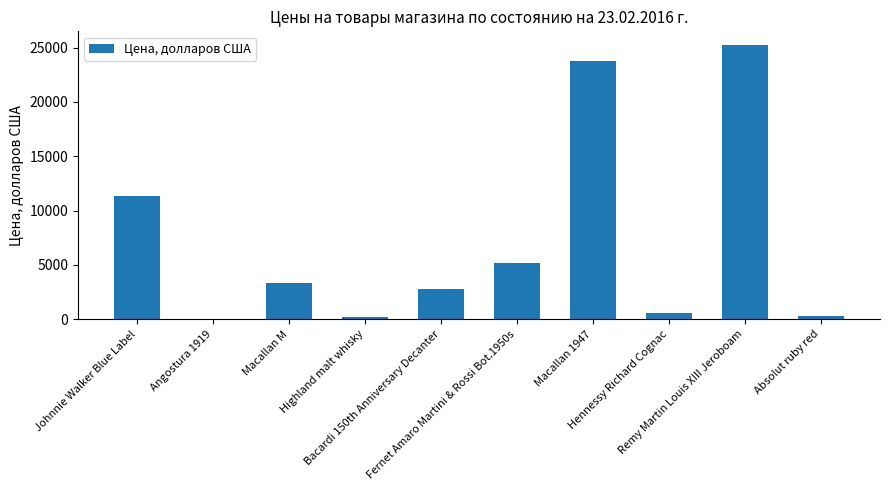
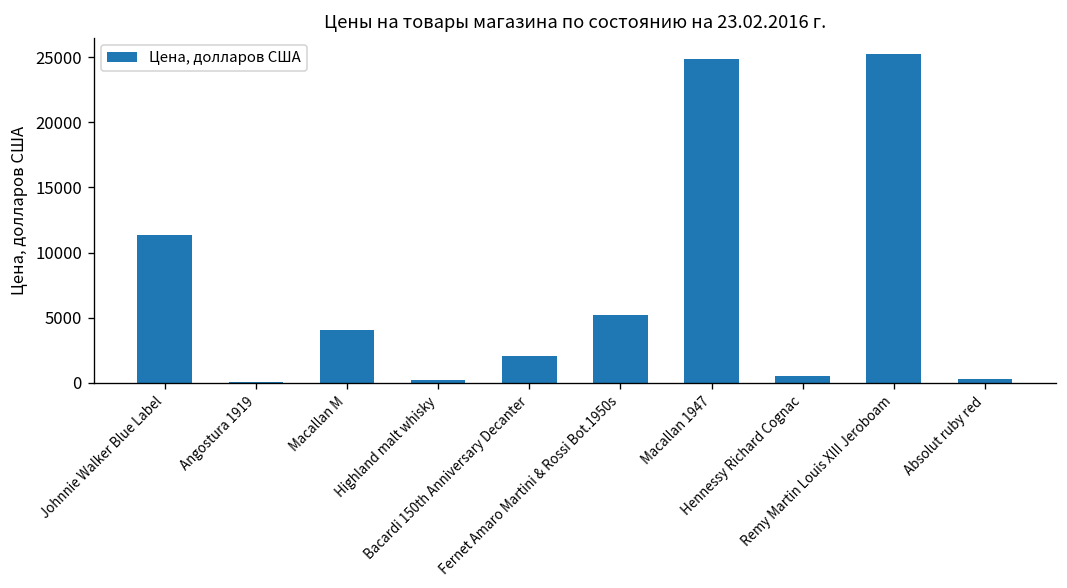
Macallan M: 3300 -> 4100
Bacardi 150th Anniversary Decanter: 2800 -> 2000
Macallan 1947: 23800 -> 24900
